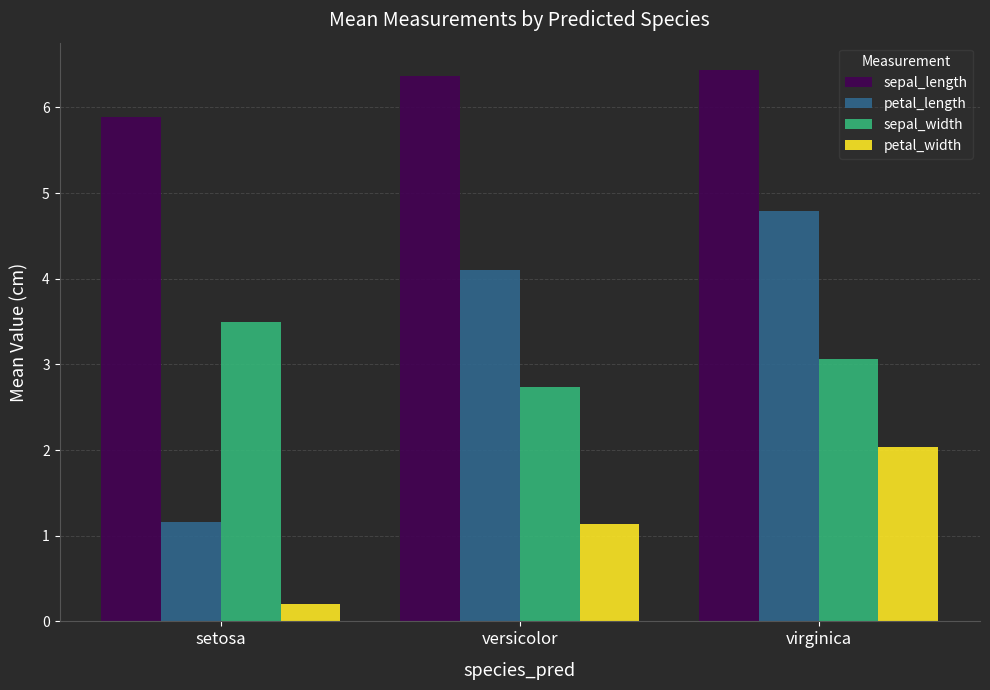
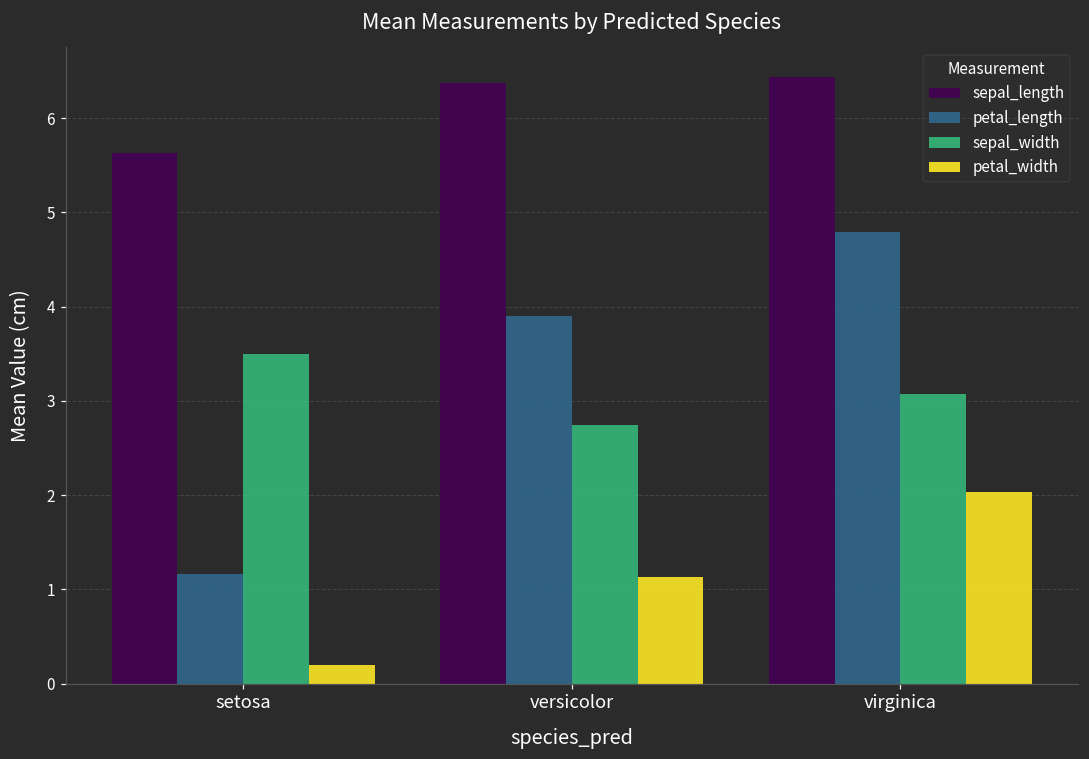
sepal_length, setosa: 5.9 -> 5.6
petal_length, versicolor: 4.1 -> 3.9
